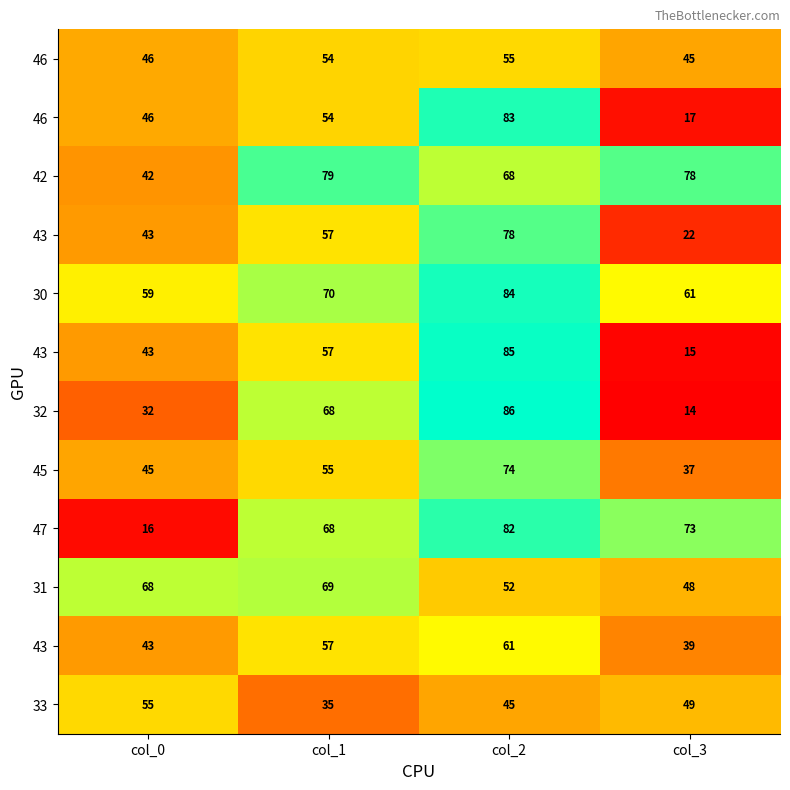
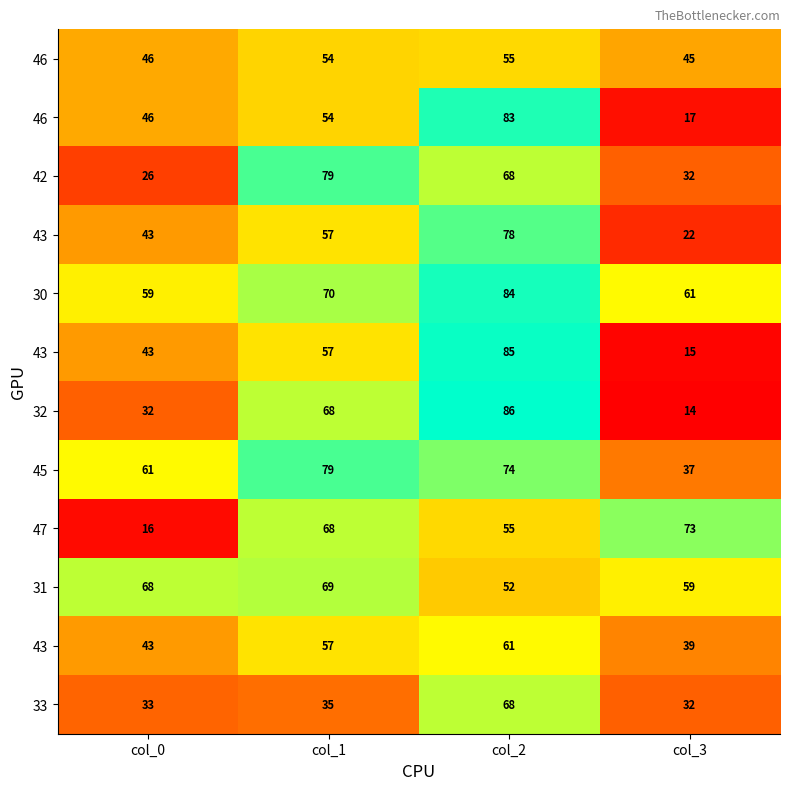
42, col_0: 42 -> 26
42, col_3: 78 -> 32
45, col_0: 45 -> 61
45, col_1: 55 -> 79
47, col_2: 82 -> 55
31, col_3: 48 -> 59
33, col_0: 55 -> 33
33, col_2: 45 -> 68
33, col_3: 49 -> 32
